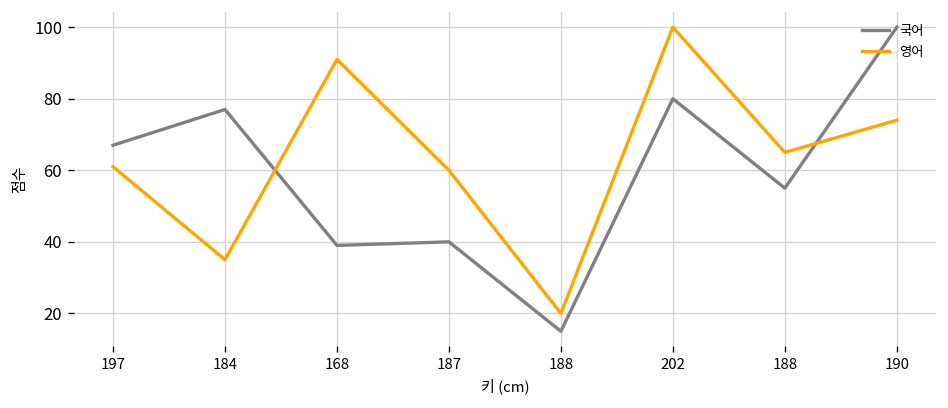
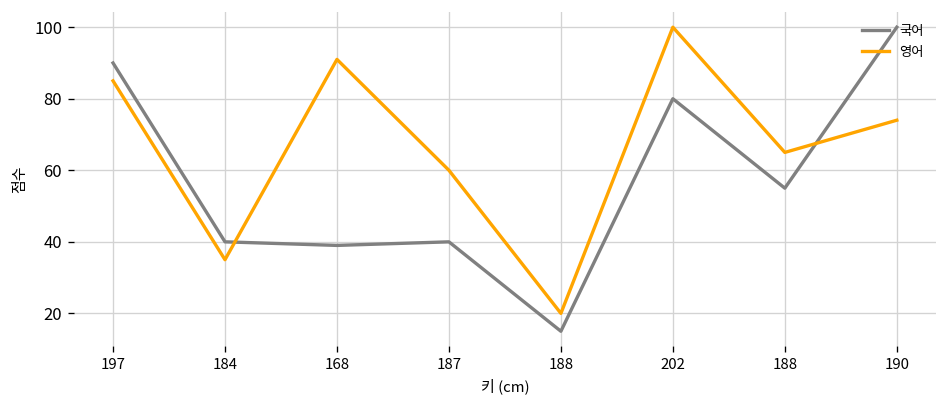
국어, 197: 67 -> 90
영어, 197: 61 -> 85
국어, 184: 77 -> 40
